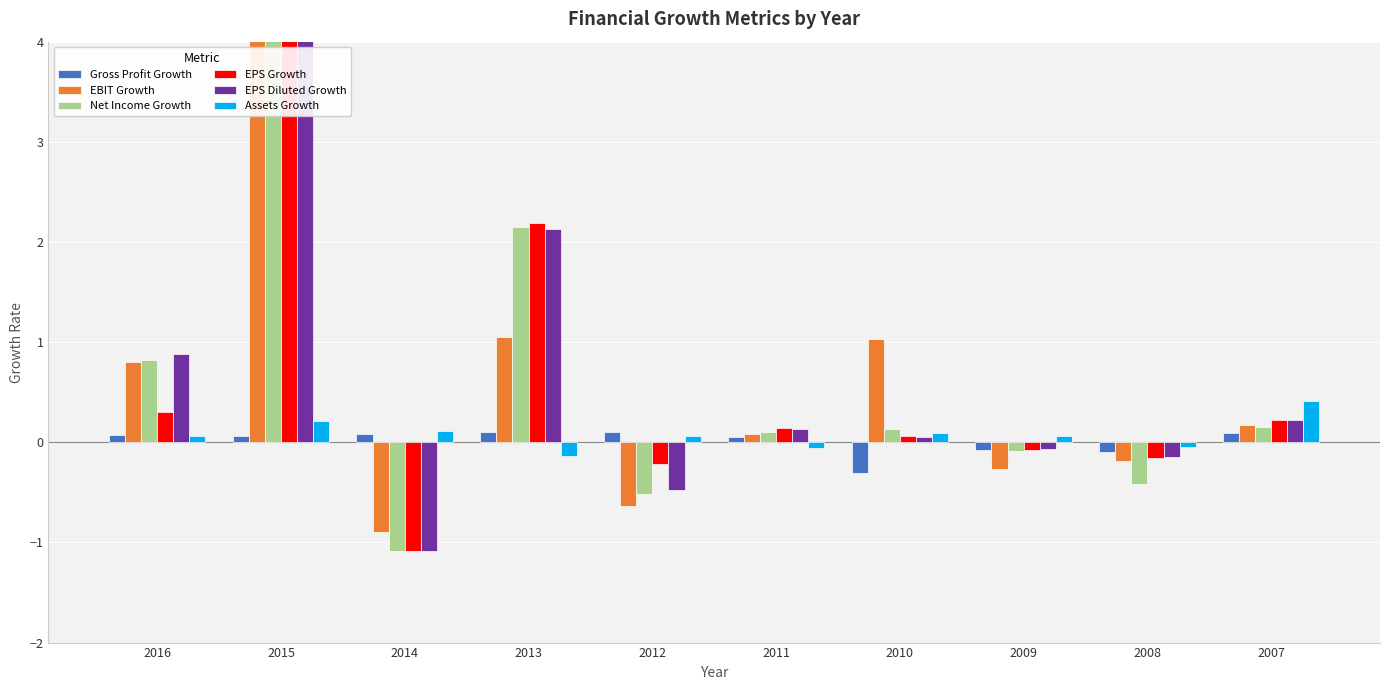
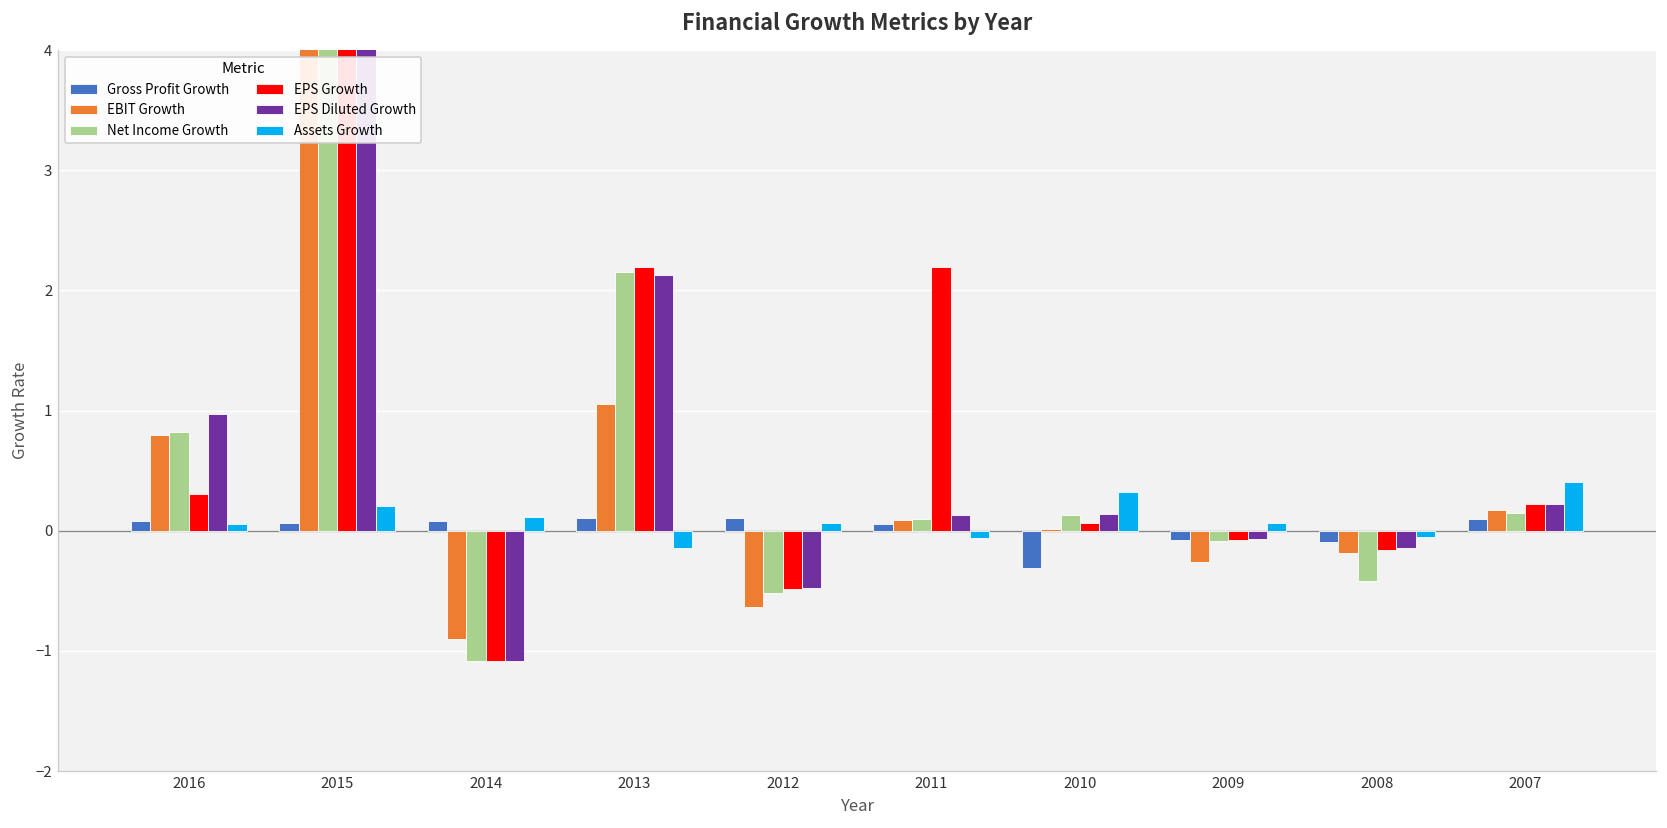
EPS Diluted Growth, 2016: 0.89 -> 0.97
EPS Growth, 2012: -0.22 -> -0.49
EPS Growth, 2011: 0.14 -> 2.19
EBIT Growth, 2010: 1.03 -> 0.01
EPS Diluted Growth, 2010: 0.05 -> 0.14
Assets Growth, 2010: 0.09 -> 0.32
